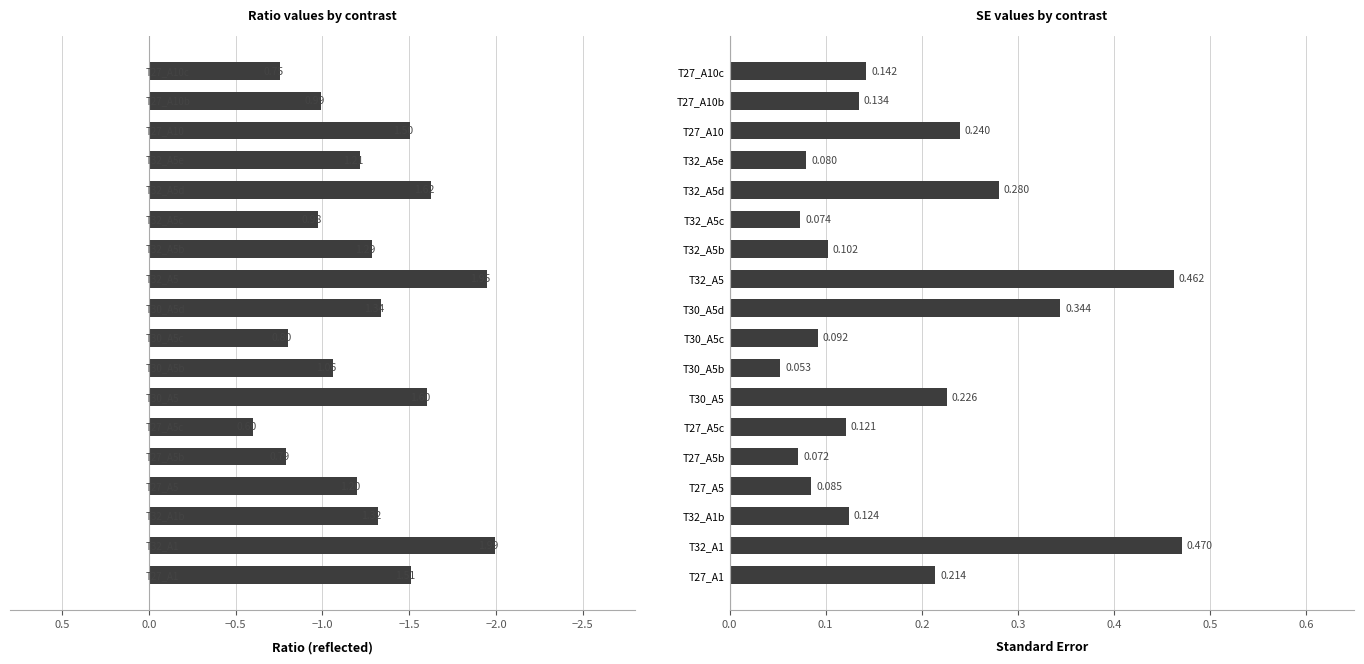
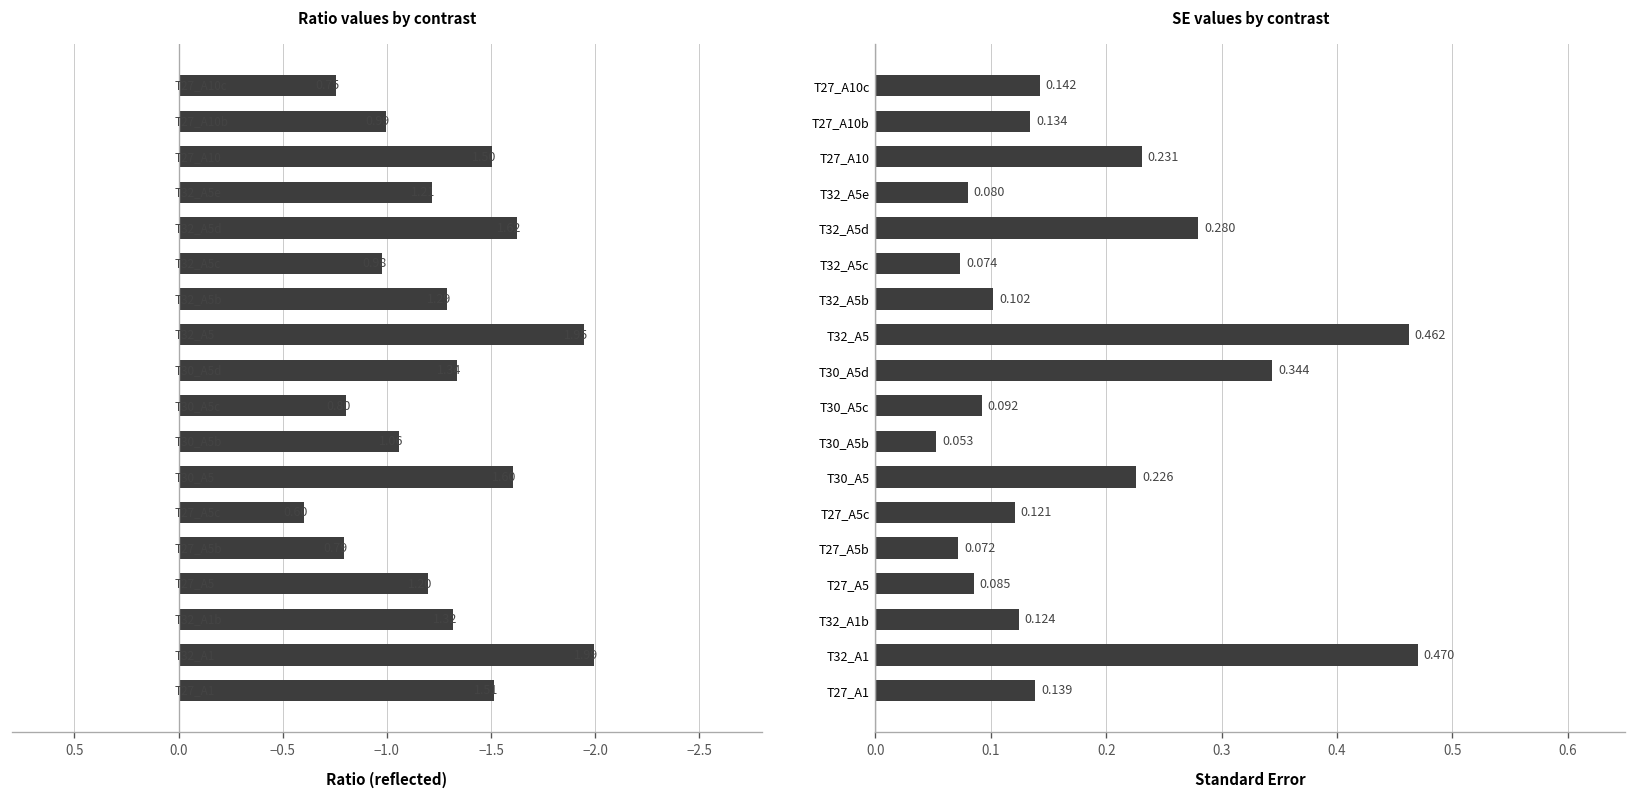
SE values by contrast, T27_A10: 0.240 -> 0.231
SE values by contrast, T27_A1: 0.214 -> 0.139
